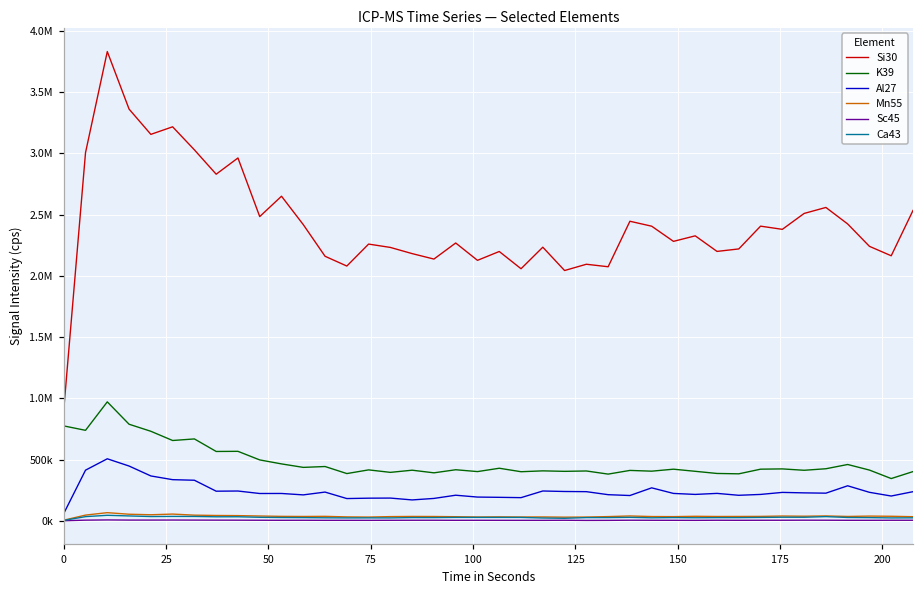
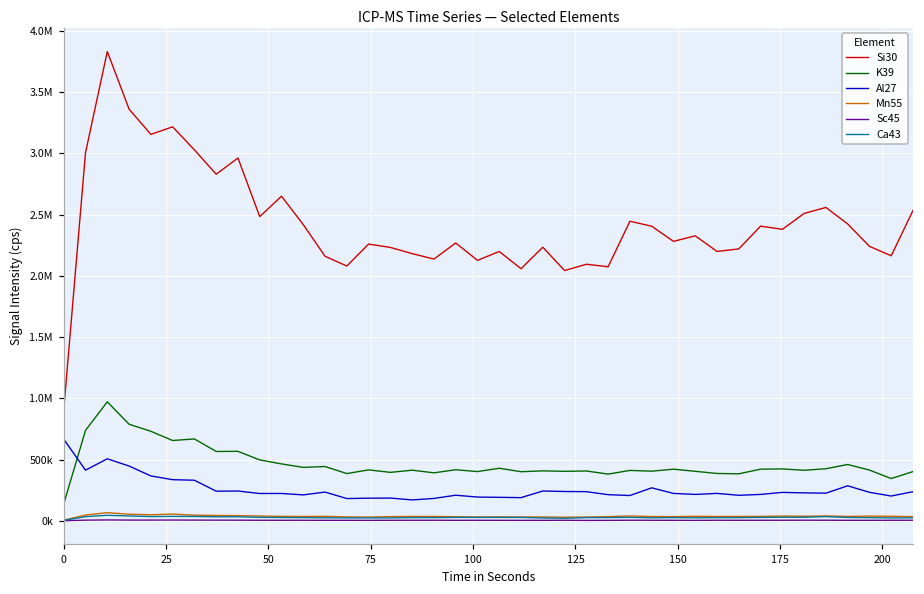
K39, 0: 780000 -> 140000
Al27, 0: 60000 -> 670000
